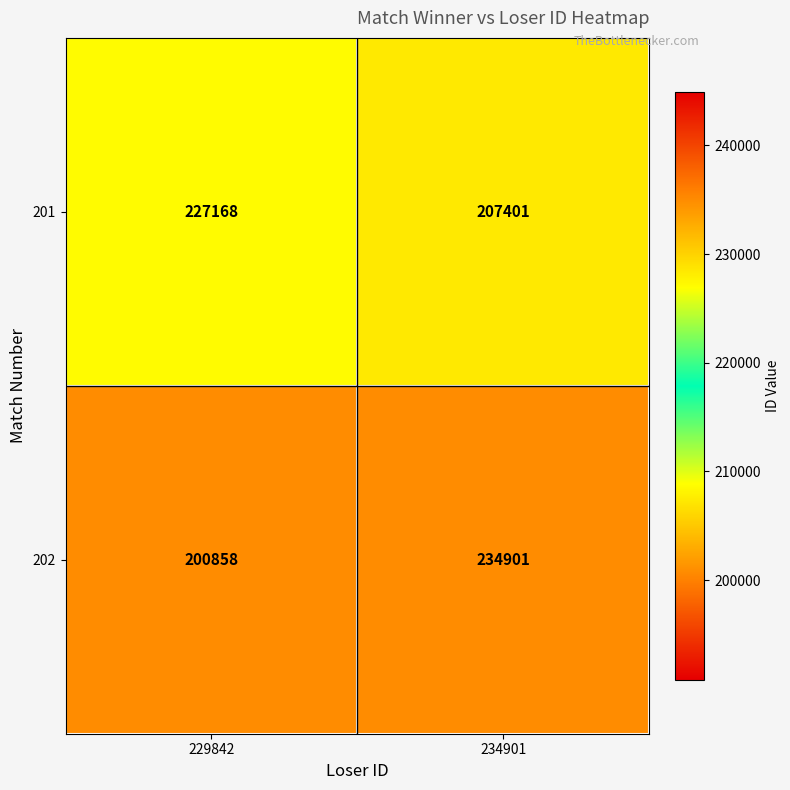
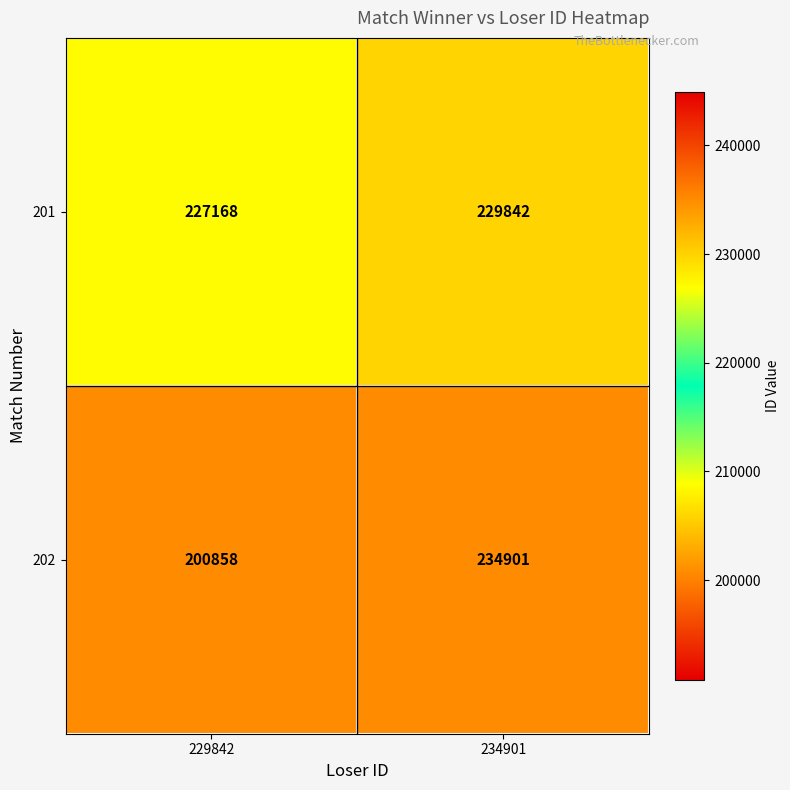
201, 234901: 207401 -> 229842
